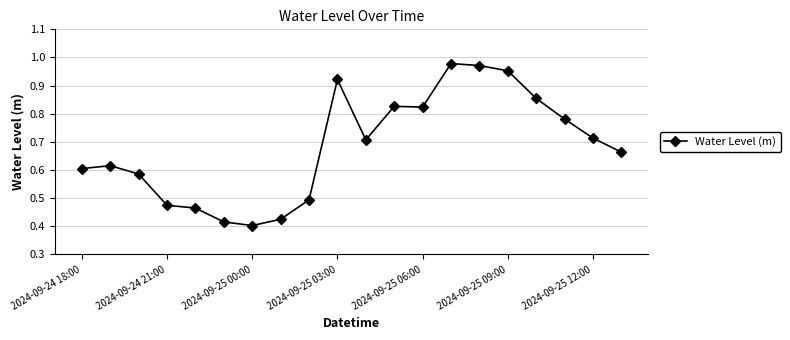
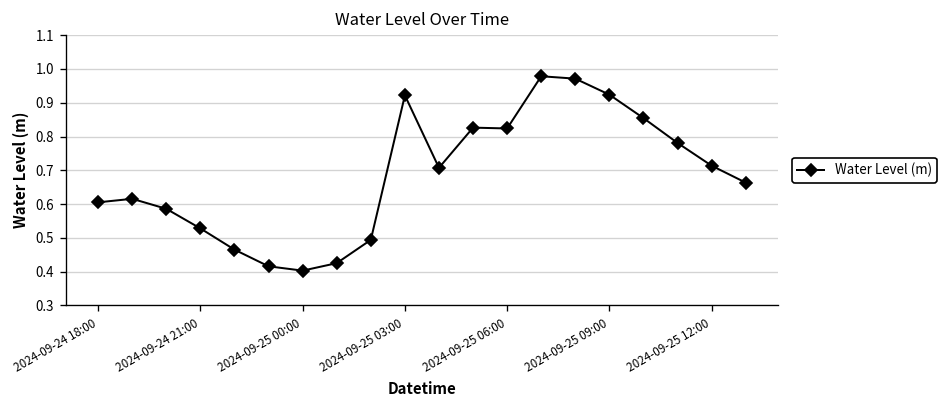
2024-09-24 21:00: 0.47 -> 0.53
2024-09-25 09:00: 0.95 -> 0.92
